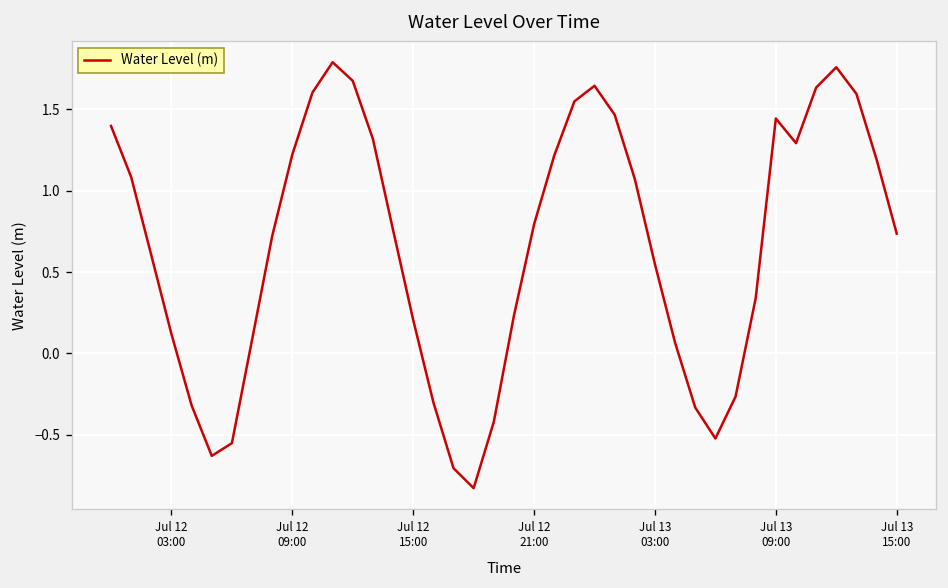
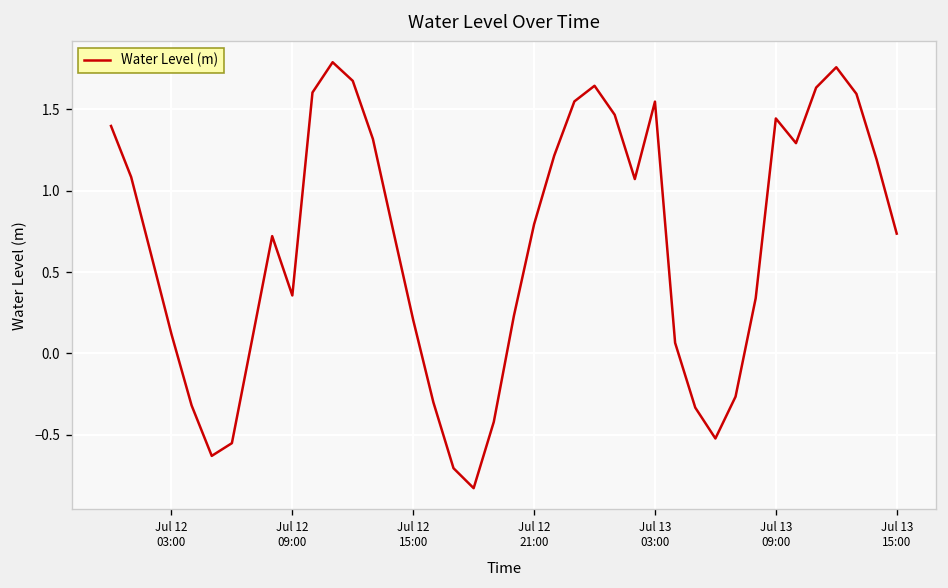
Jul 12 09:00: 1.22 -> 0.36
Jul 13 03:00: 0.55 -> 1.55
